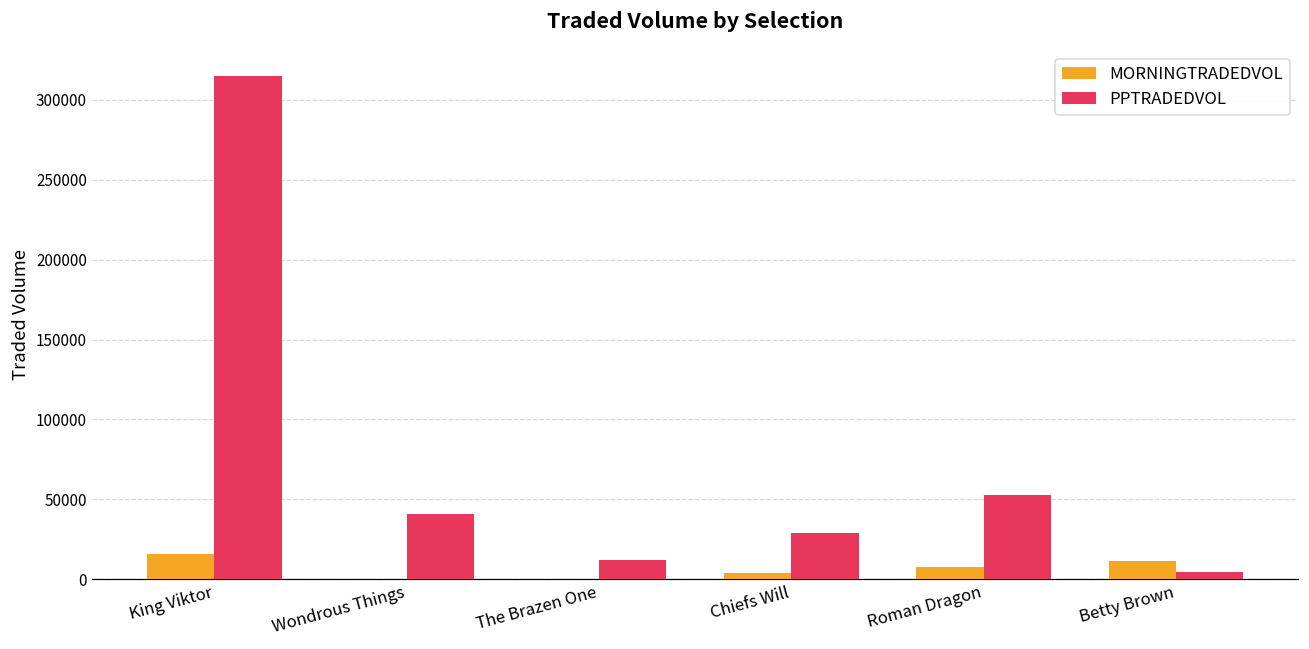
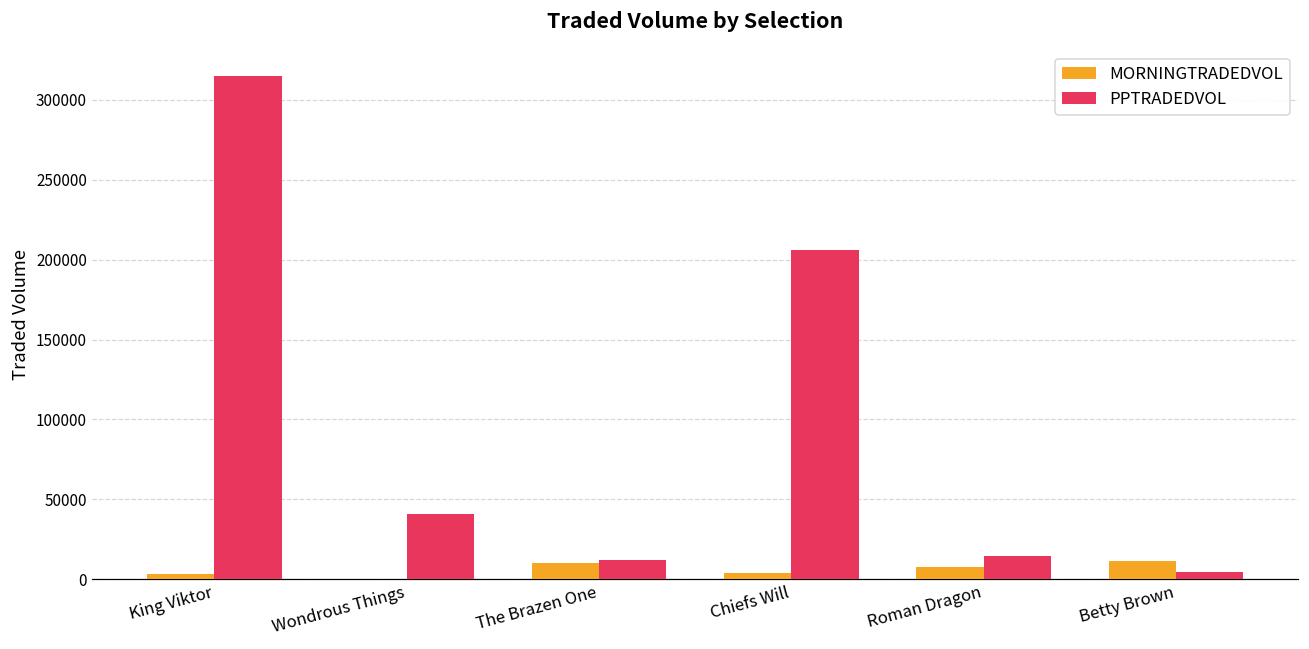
MORNINGTRADEDVOL, King Viktor: 15000 -> 3000
MORNINGTRADEDVOL, The Brazen One: 0 -> 10000
PPTRADEDVOL, Chiefs Will: 29000 -> 206000
PPTRADEDVOL, Roman Dragon: 52000 -> 15000
